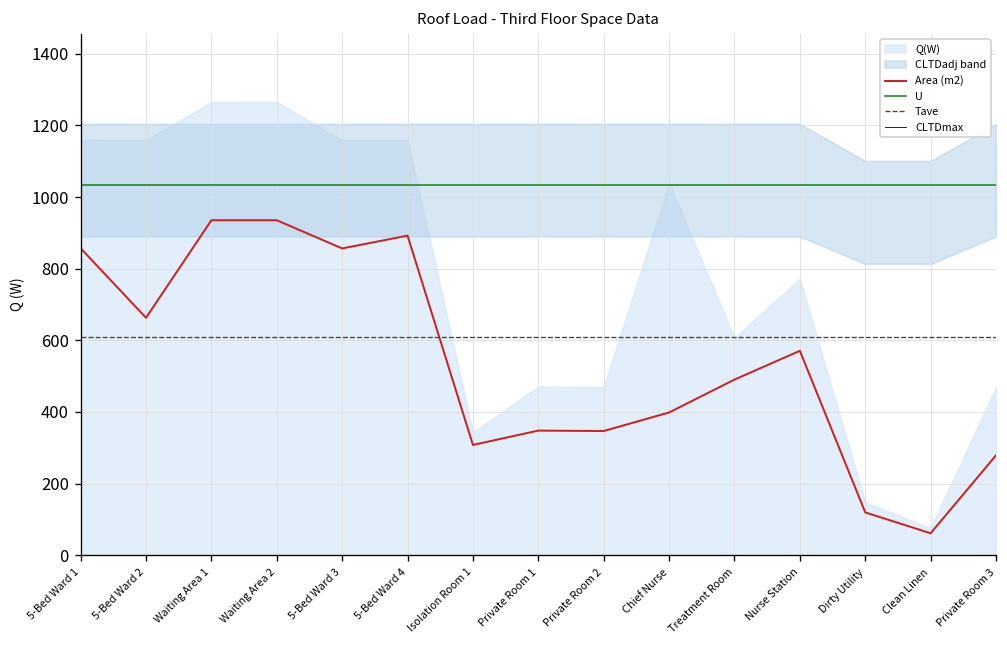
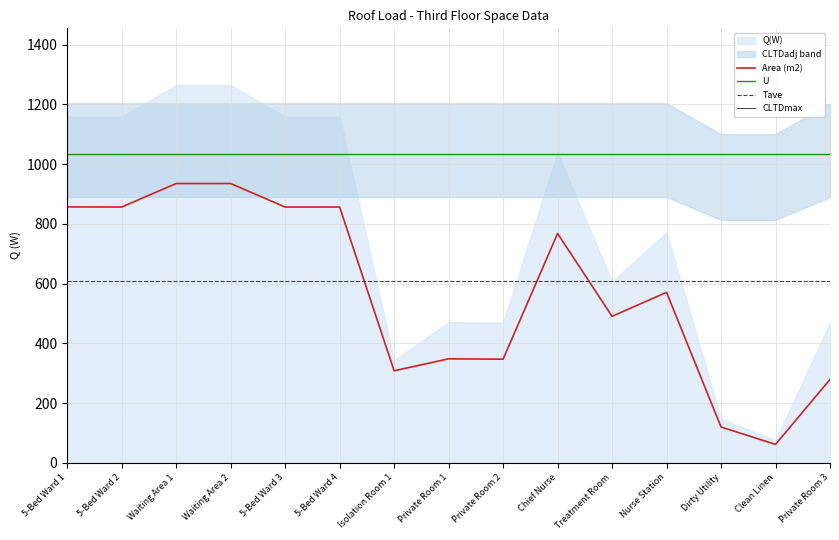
Area (m2), 5-Bed Ward 2: 660 -> 860
Area (m2), 5-Bed Ward 4: 890 -> 860
Area (m2), Chief Nurse: 400 -> 770
